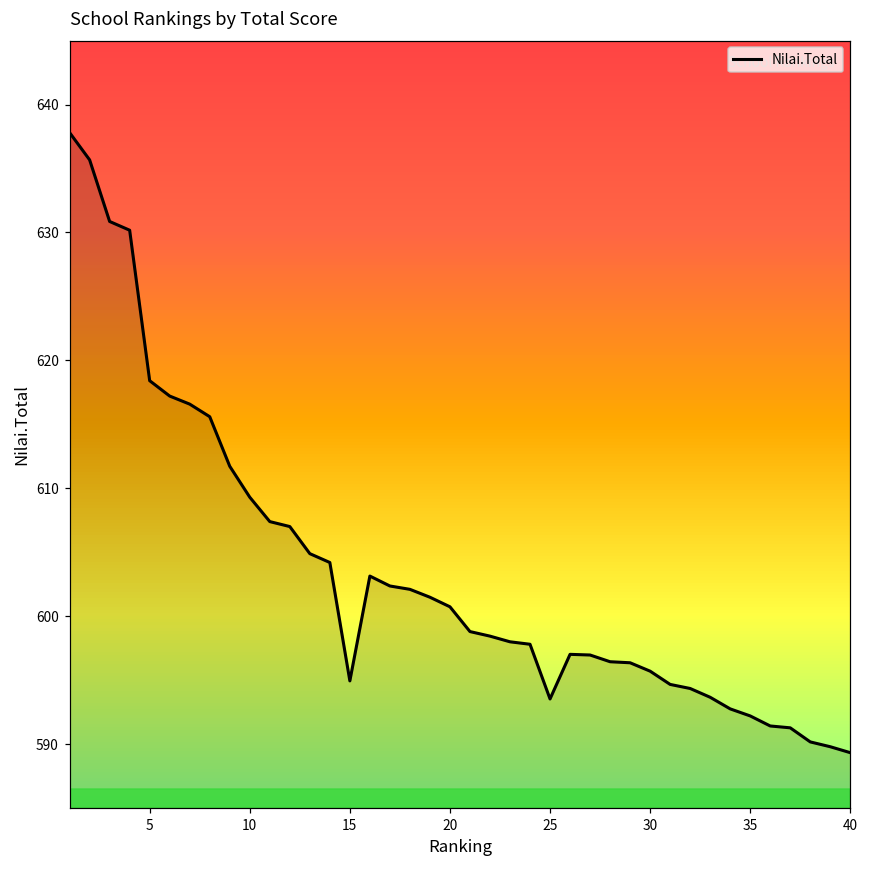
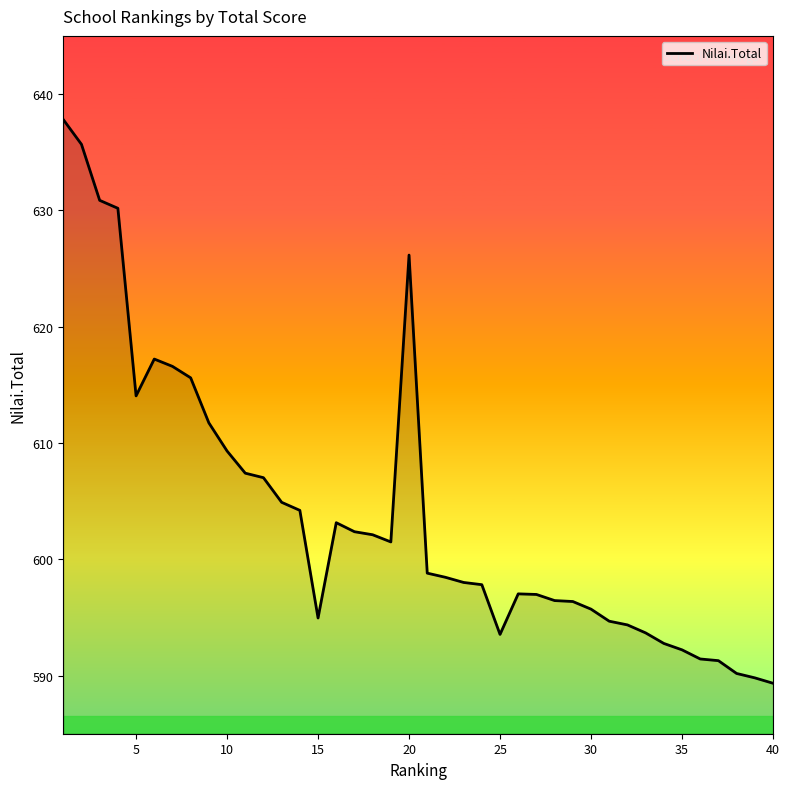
5: 618.4 -> 614.0
20: 600.7 -> 626.2
